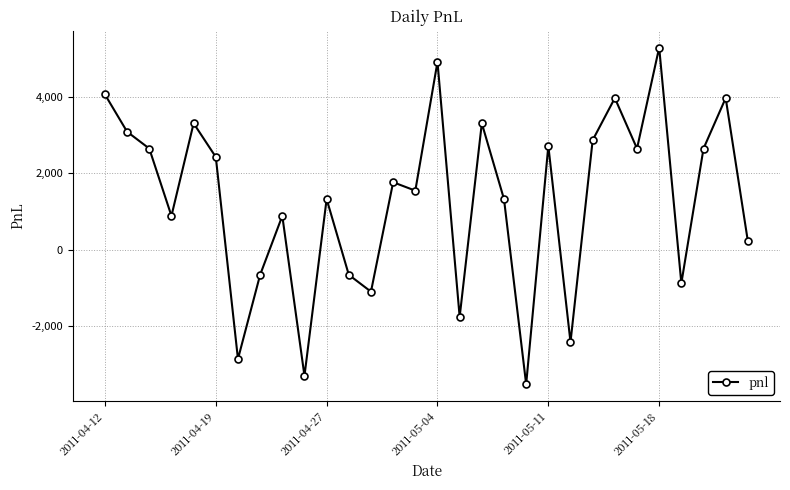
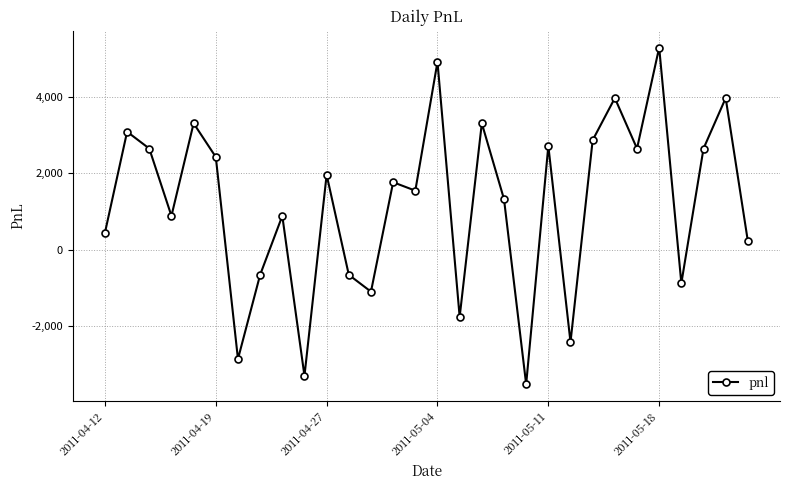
2011-04-12: 4,100 -> 400
2011-04-27: 1,300 -> 2,000
